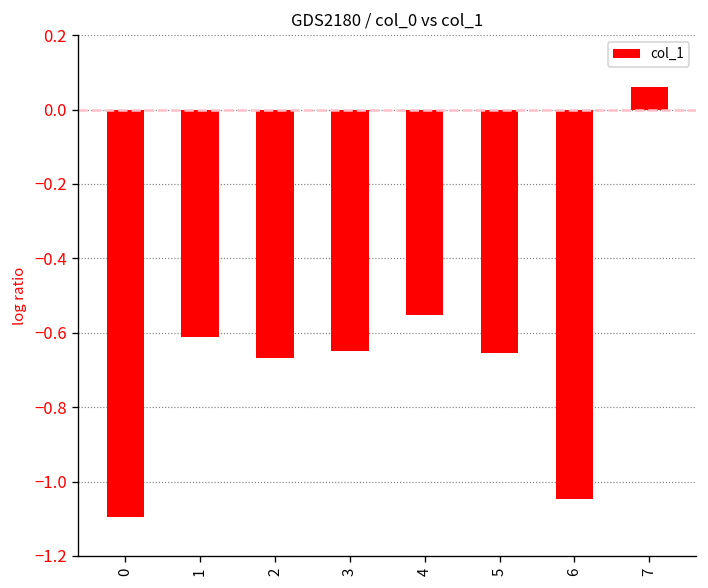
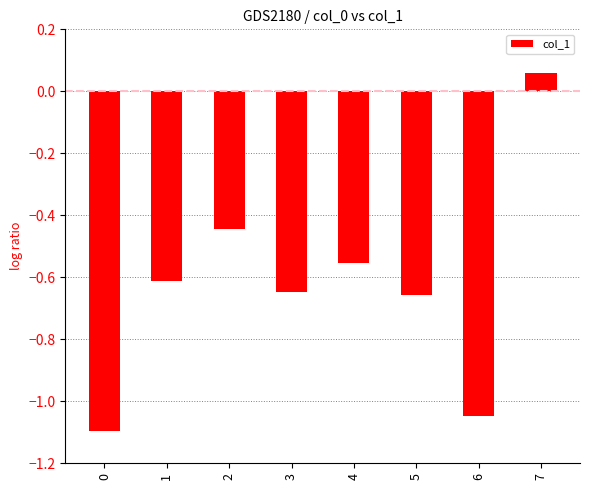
2: -0.67 -> -0.44
